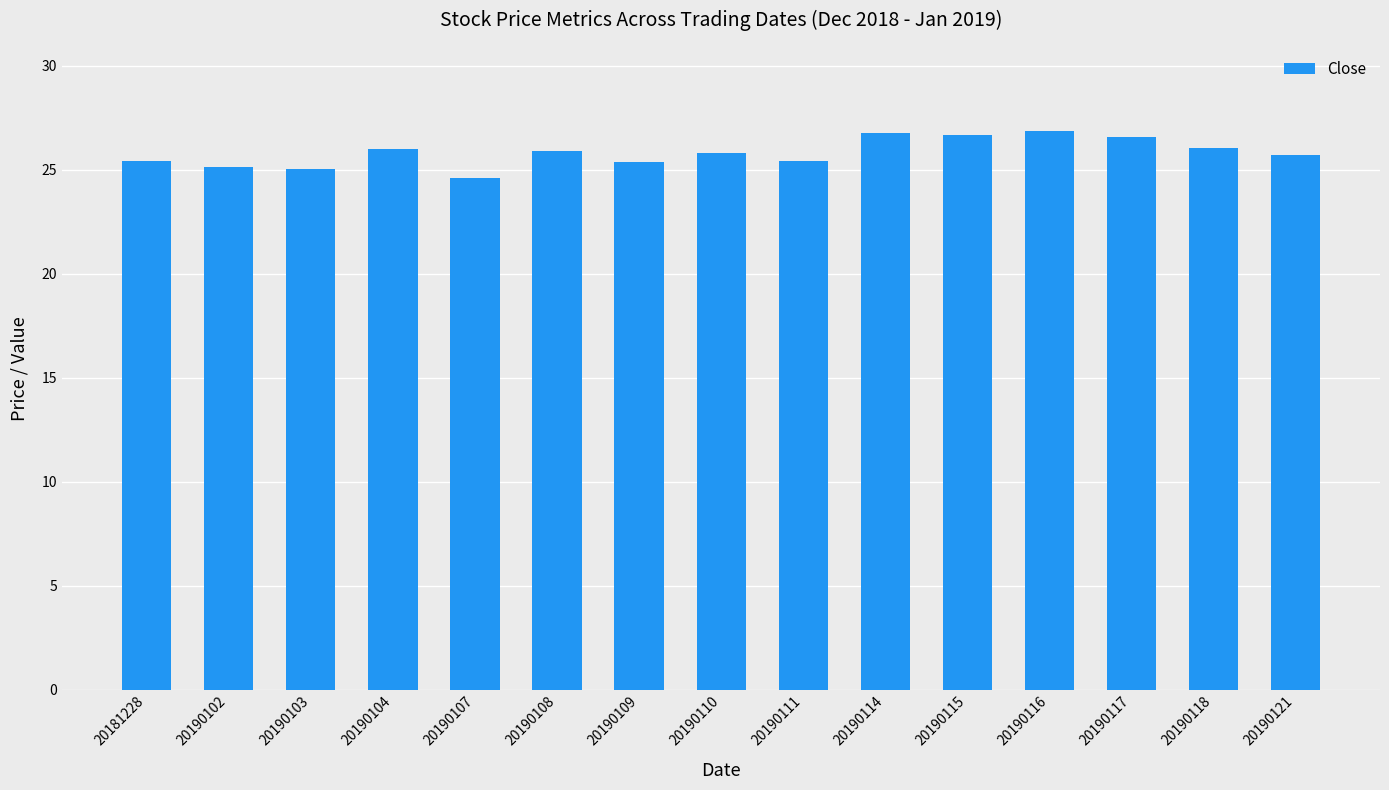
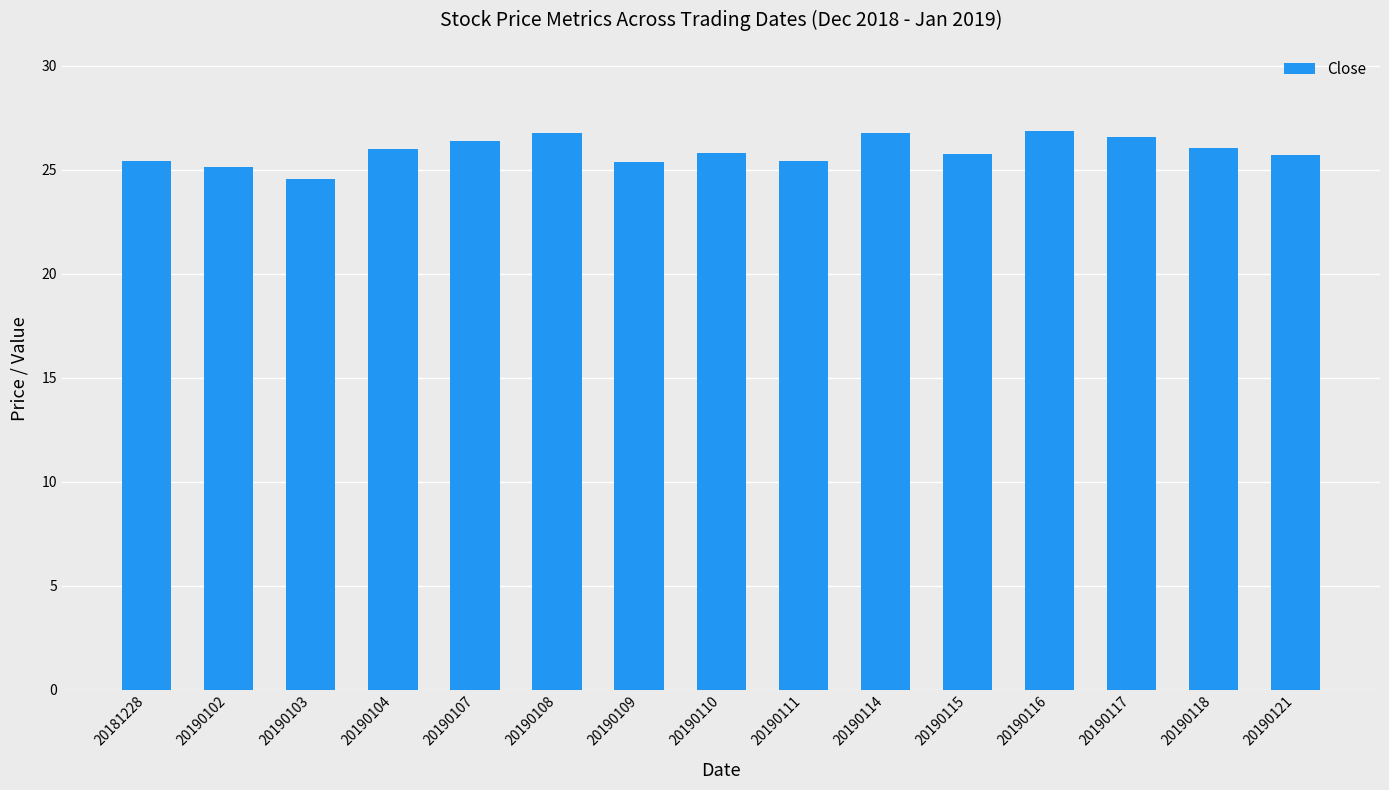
20190103: 25.1 -> 24.6
20190107: 24.6 -> 26.4
20190108: 25.9 -> 26.8
20190115: 26.7 -> 25.8
